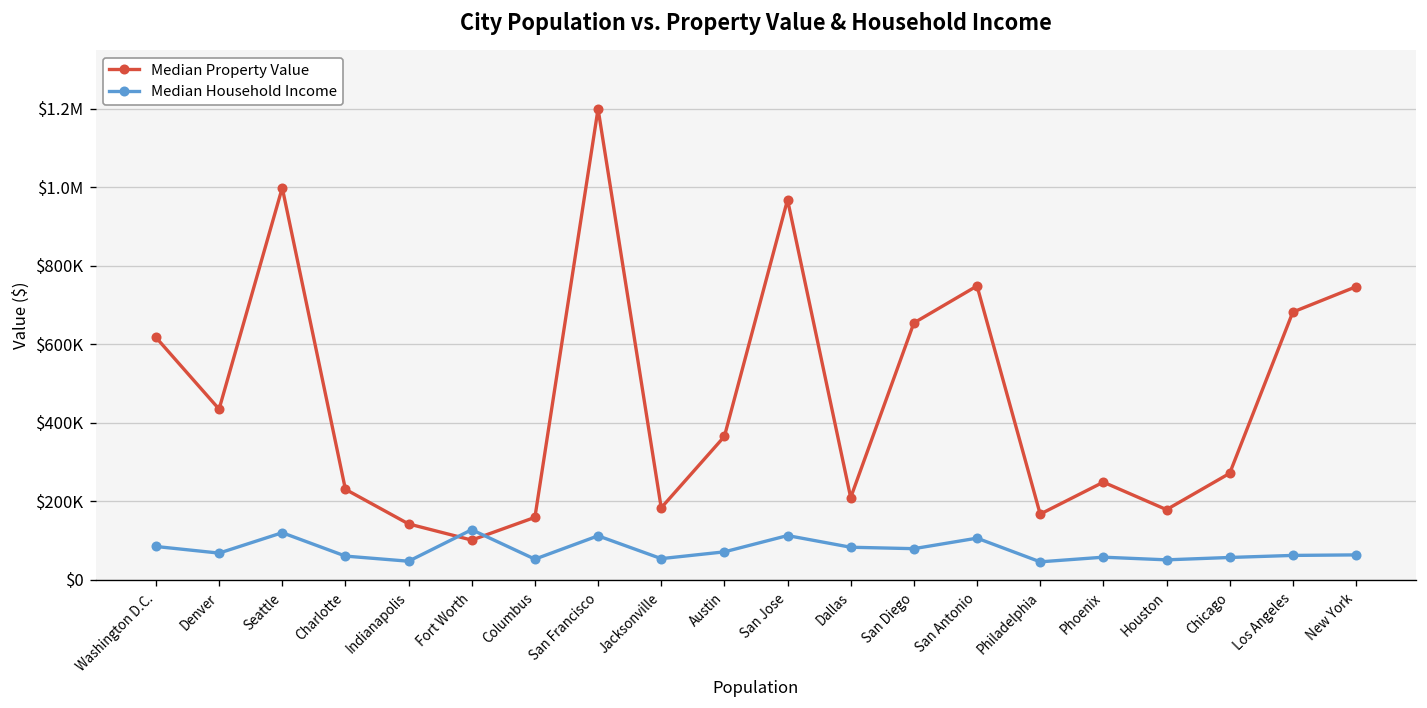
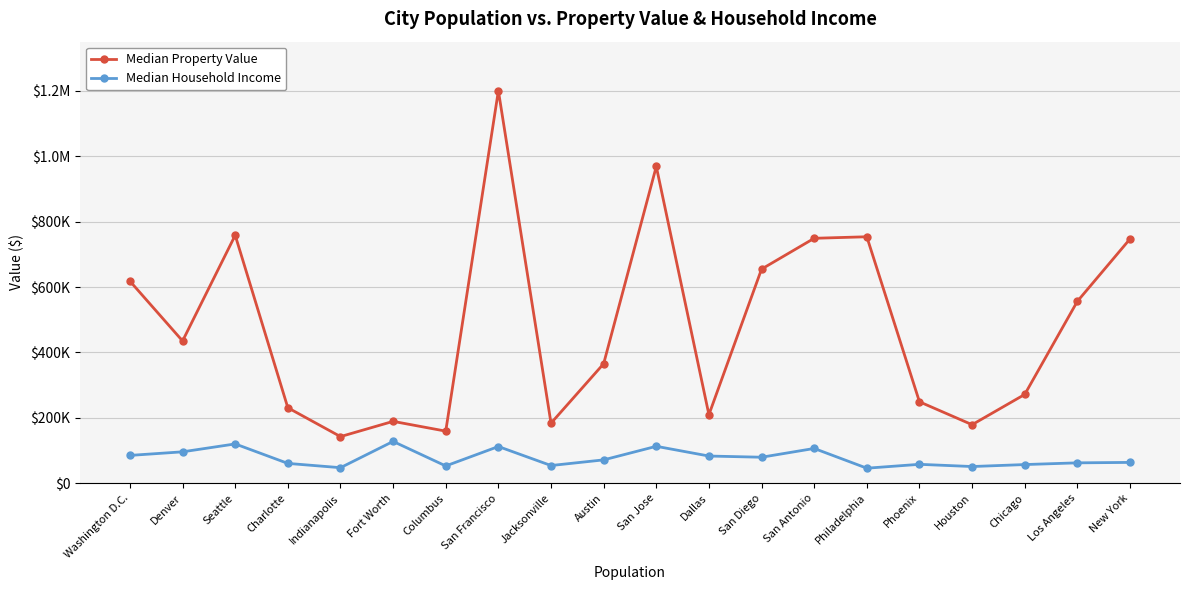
Median Household Income, Denver: $70000 -> $100000
Median Property Value, Seattle: $1000000 -> $760000
Median Property Value, Fort Worth: $100000 -> $190000
Median Property Value, Philadelphia: $170000 -> $750000
Median Property Value, Los Angeles: $680000 -> $560000
